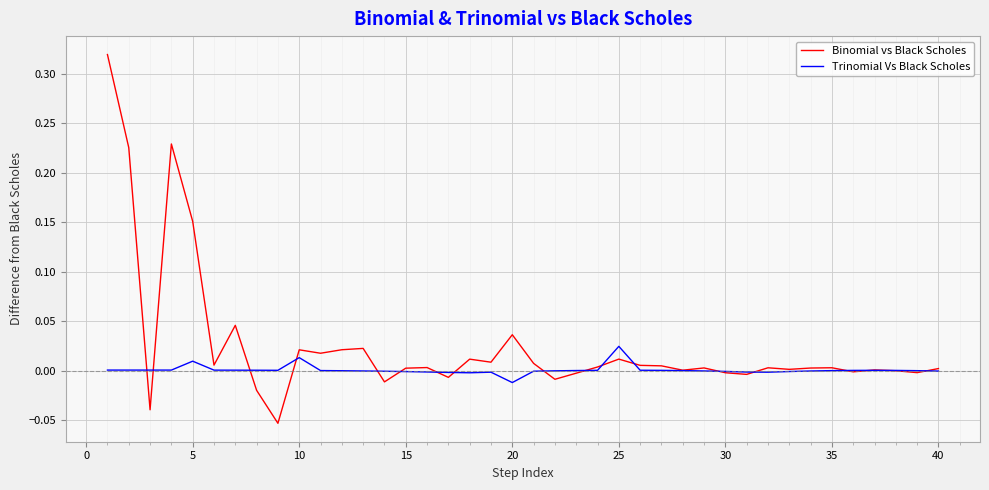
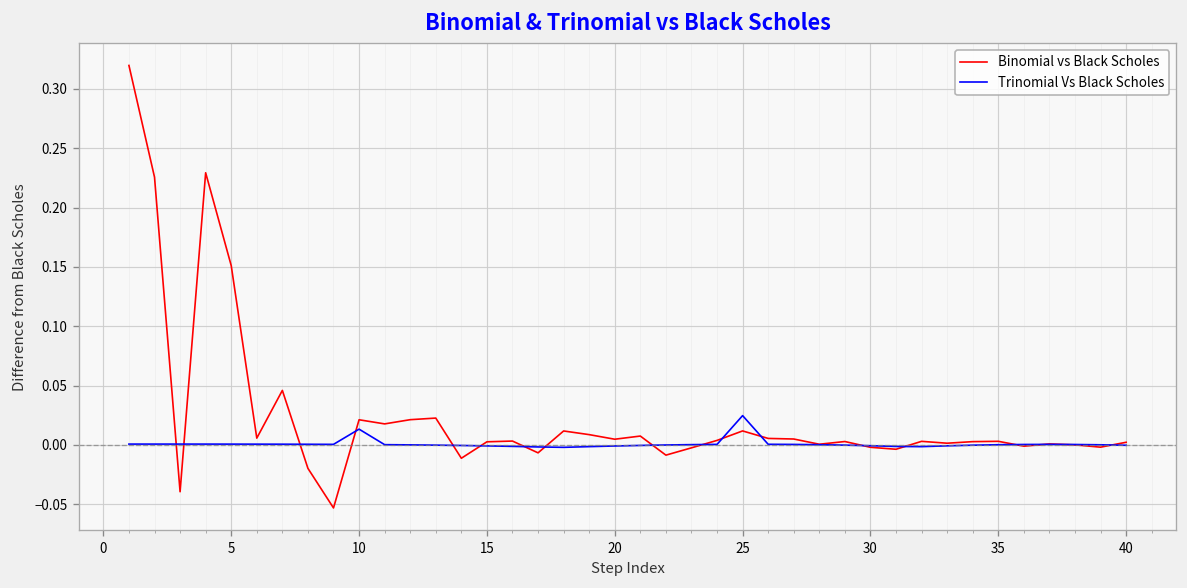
Trinomial Vs Black Scholes, 5: 0.01 -> 0.00
Binomial vs Black Scholes, 20: 0.04 -> 0.00
Trinomial Vs Black Scholes, 20: -0.01 -> 0.00
